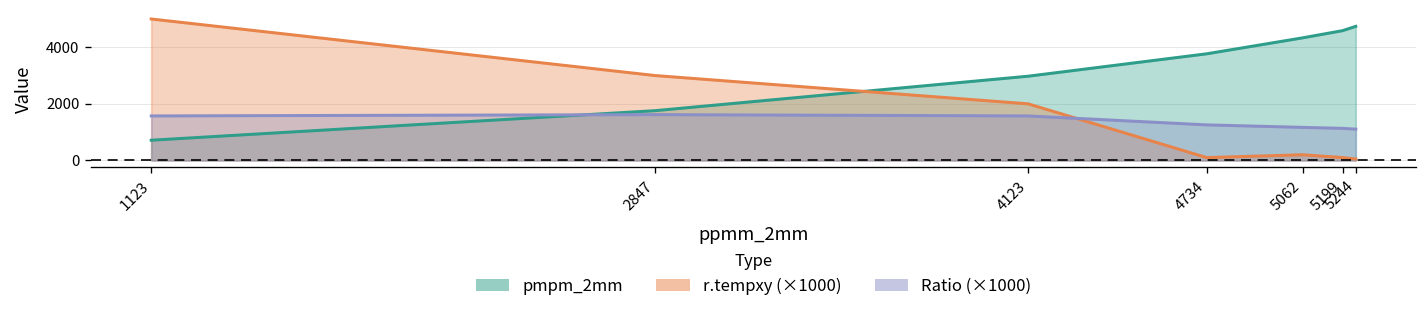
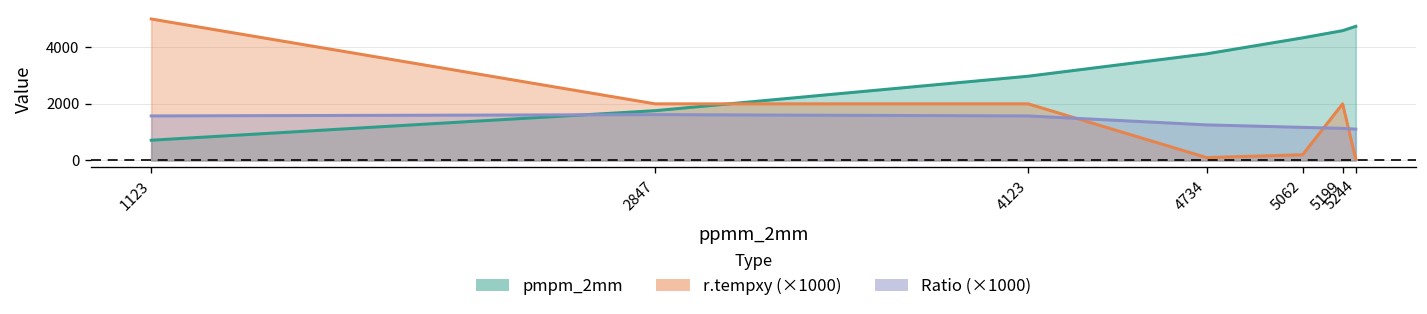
r.tempxy (×1000), 2847: 3000 -> 2000
r.tempxy (×1000), 5199: 100 -> 2000
